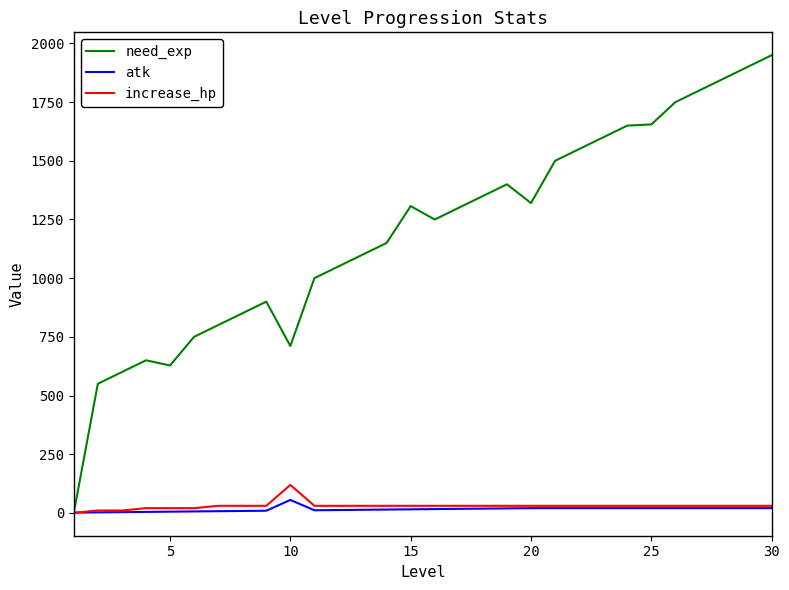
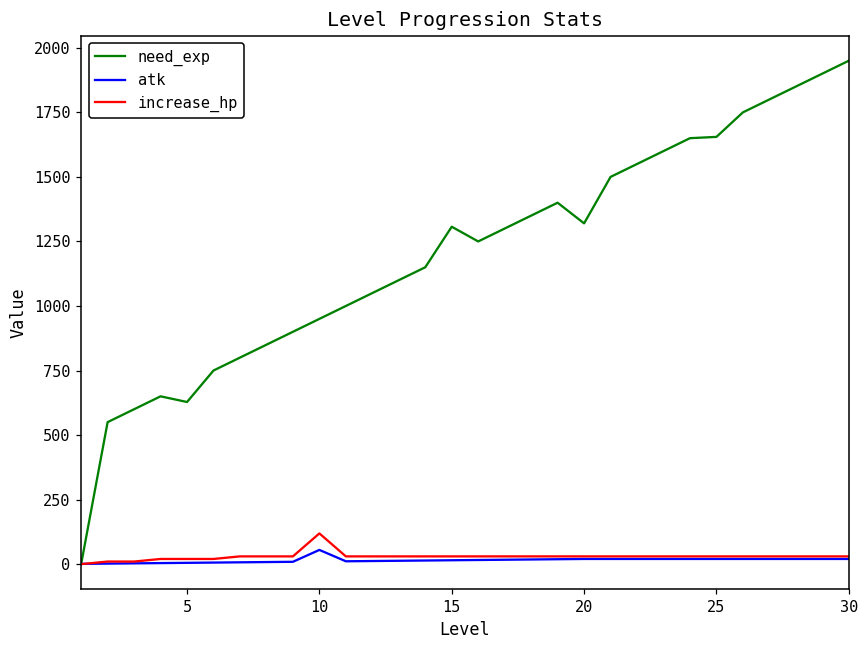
need_exp, 10: 710 -> 950
